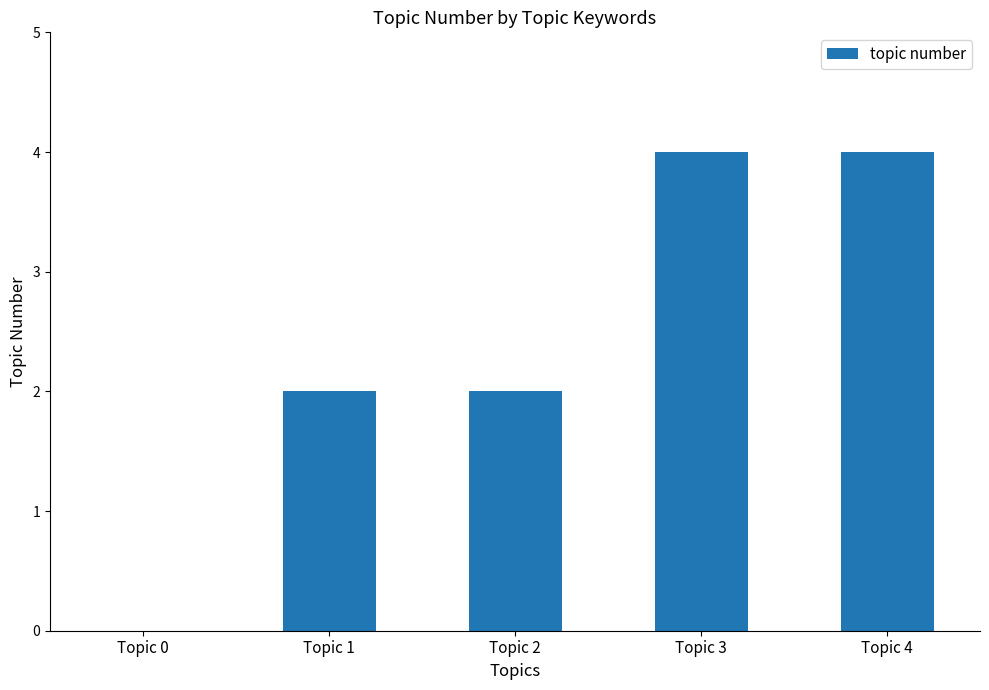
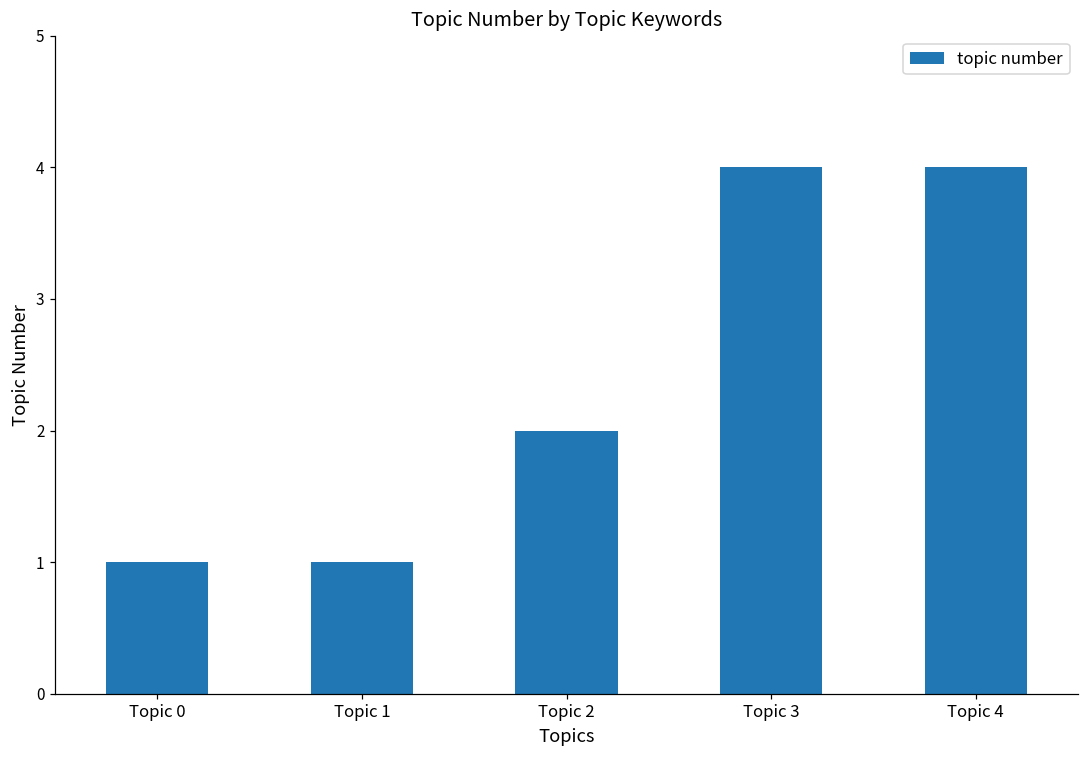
Topic 0: 0 -> 1
Topic 1: 2 -> 1
